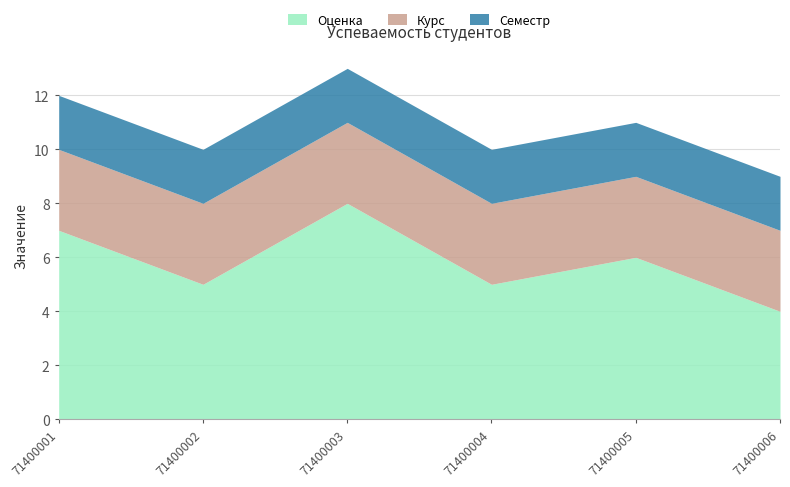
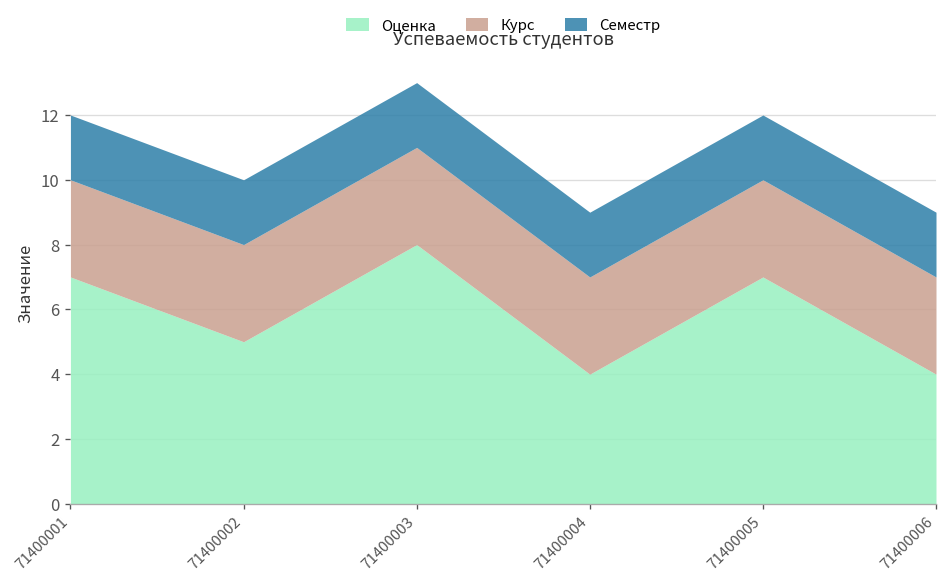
Оценка, 71400004: 5 -> 4
Оценка, 71400005: 6 -> 7
